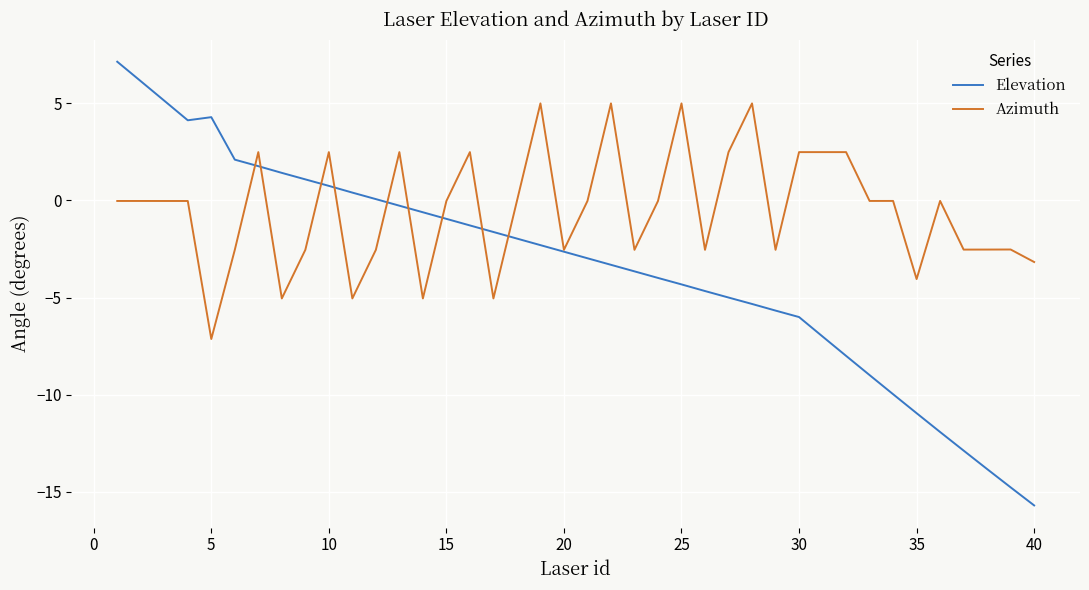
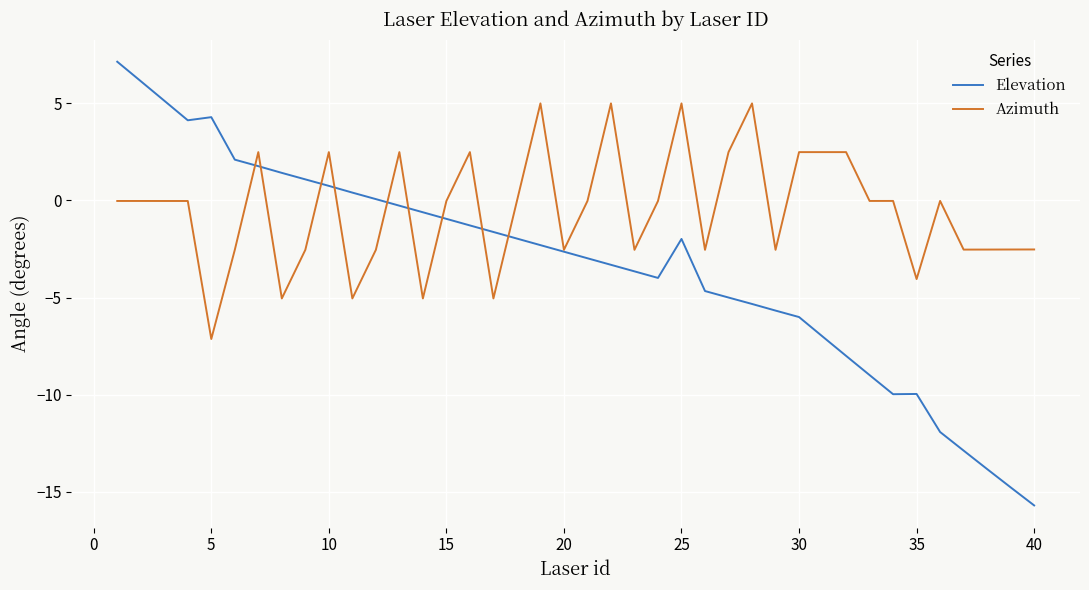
Elevation, 25: -4.3 -> -2.0
Elevation, 35: -10.9 -> -10.0
Azimuth, 40: -3.2 -> -2.5
